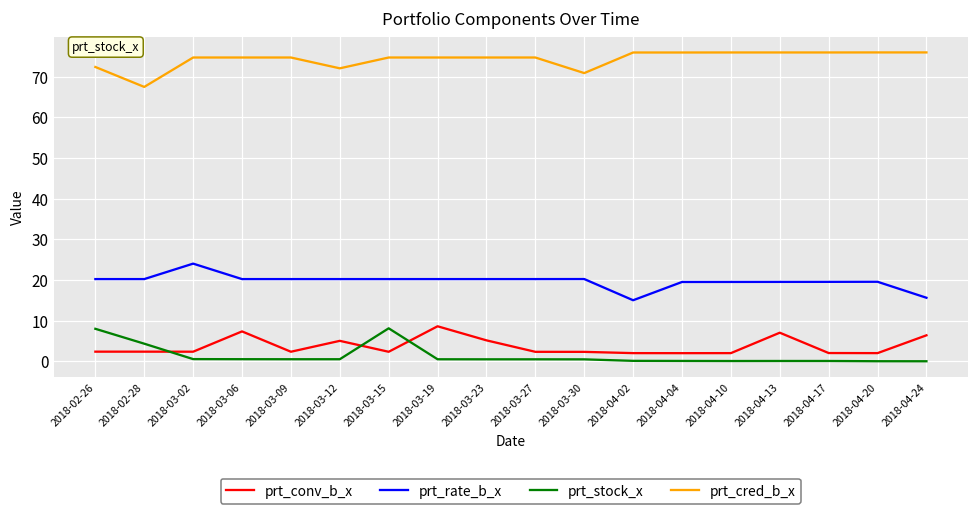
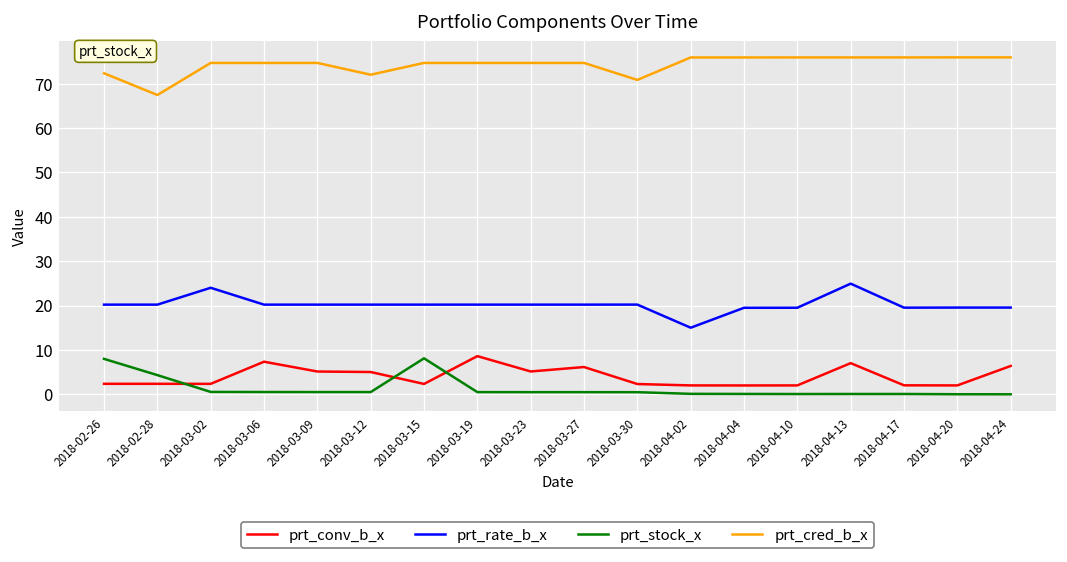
prt_conv_b_x, 2018-03-09: 2 -> 5
prt_conv_b_x, 2018-03-27: 2 -> 6
prt_rate_b_x, 2018-04-13: 20 -> 25
prt_rate_b_x, 2018-04-24: 16 -> 20
